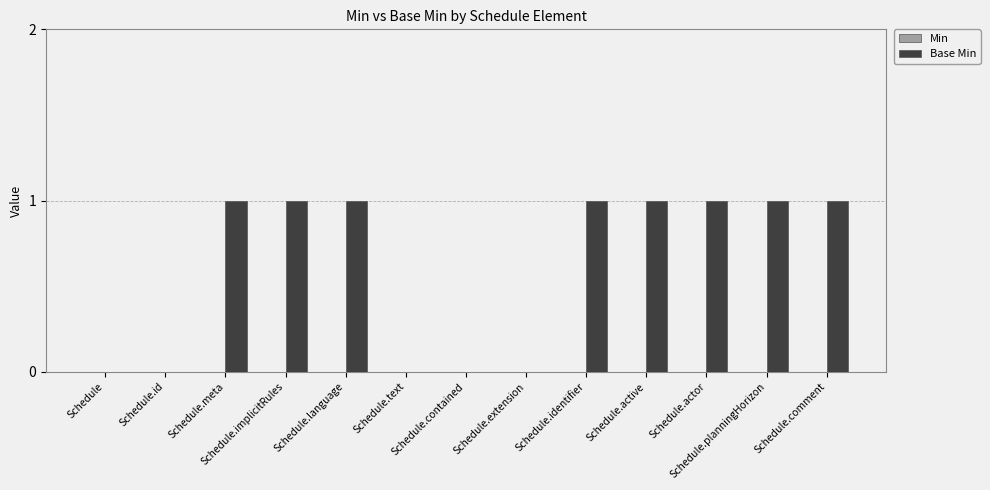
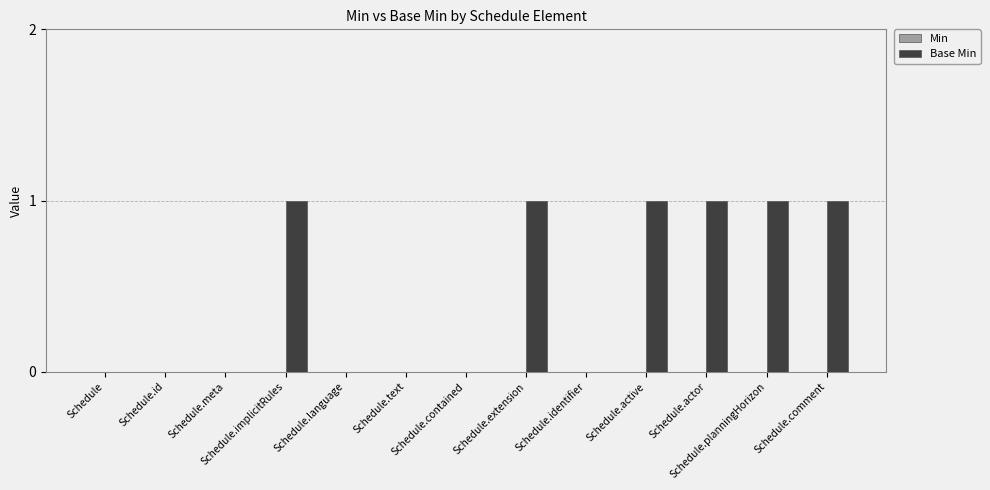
Base Min, Schedule.meta: 1 -> 0
Base Min, Schedule.language: 1 -> 0
Base Min, Schedule.extension: 0 -> 1
Base Min, Schedule.identifier: 1 -> 0
